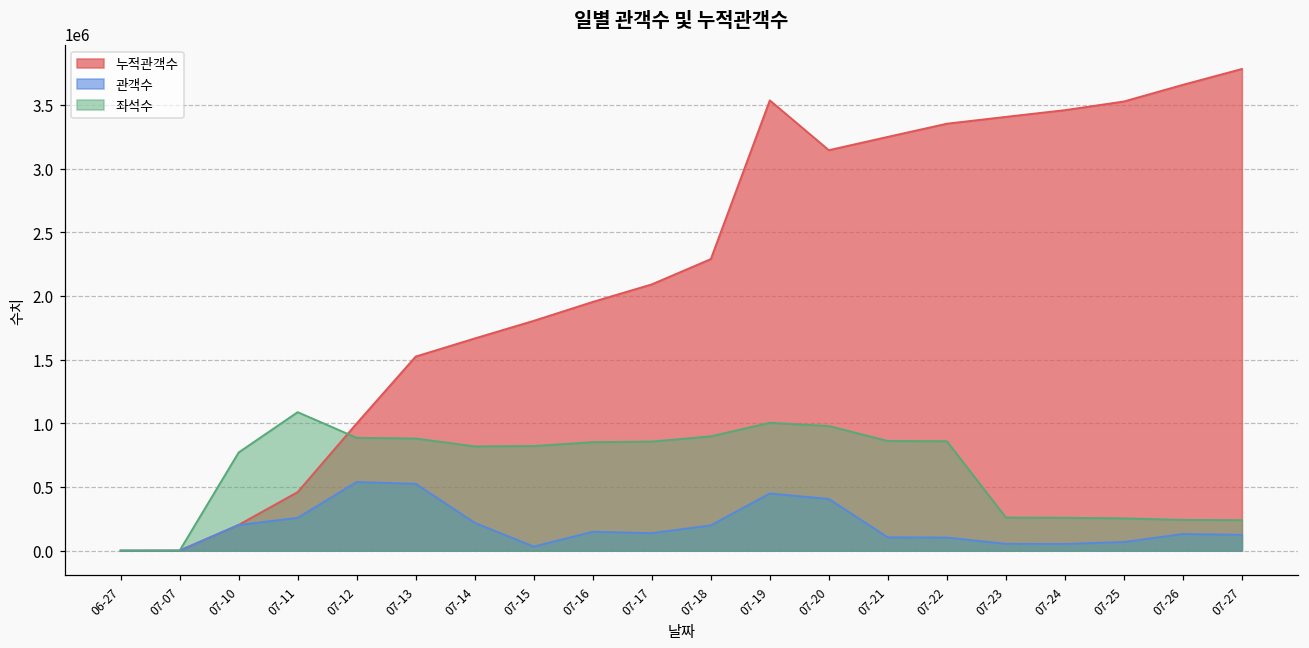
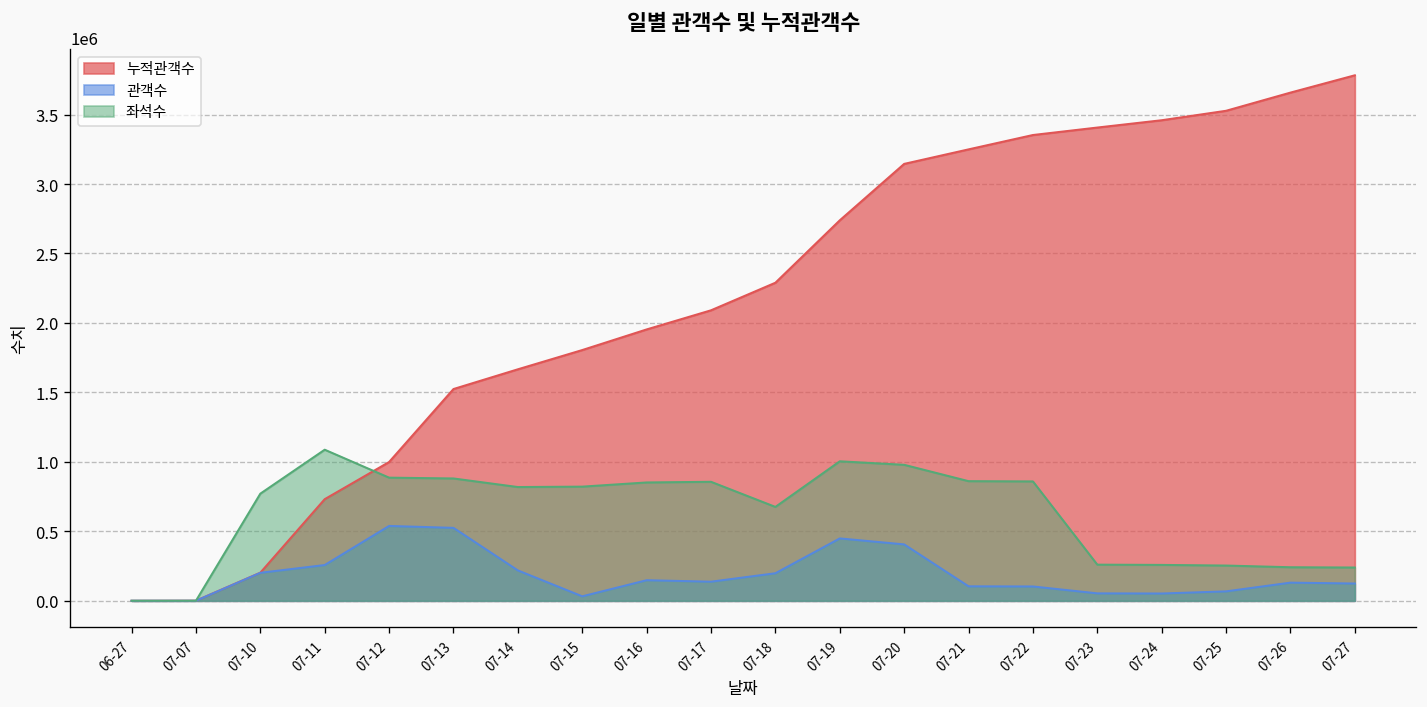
누적관객수, 07-11: 460000 -> 730000
좌석수, 07-18: 900000 -> 680000
누적관객수, 07-19: 3540000 -> 2740000
